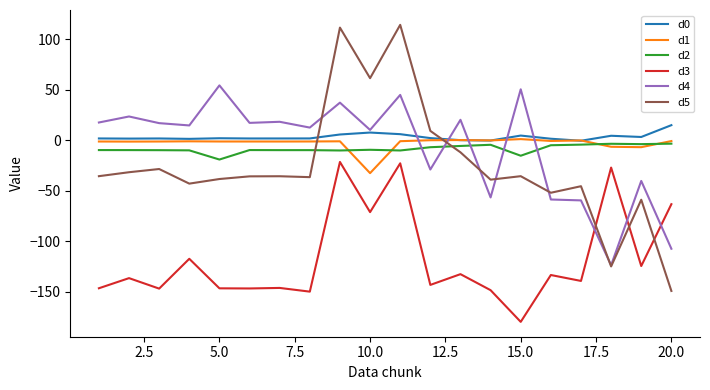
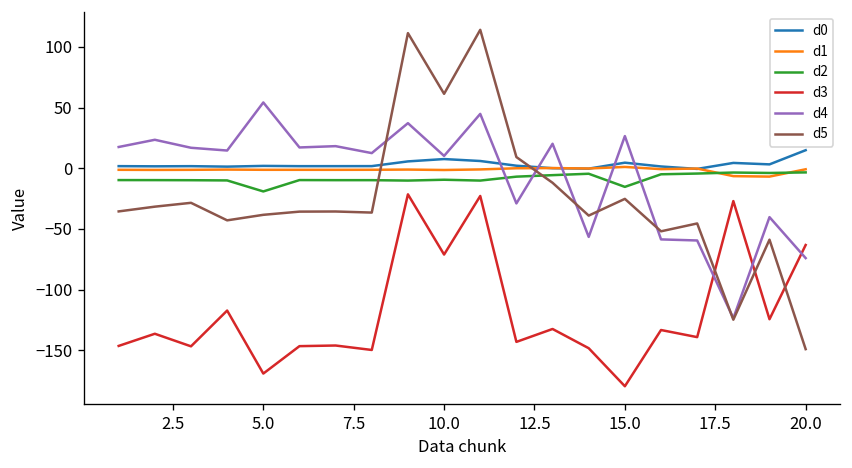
d3, 5.0: -146 -> -169
d1, 10.0: -33 -> -1
d4, 15.0: 50 -> 27
d5, 15.0: -36 -> -25
d4, 20.0: -107 -> -74
